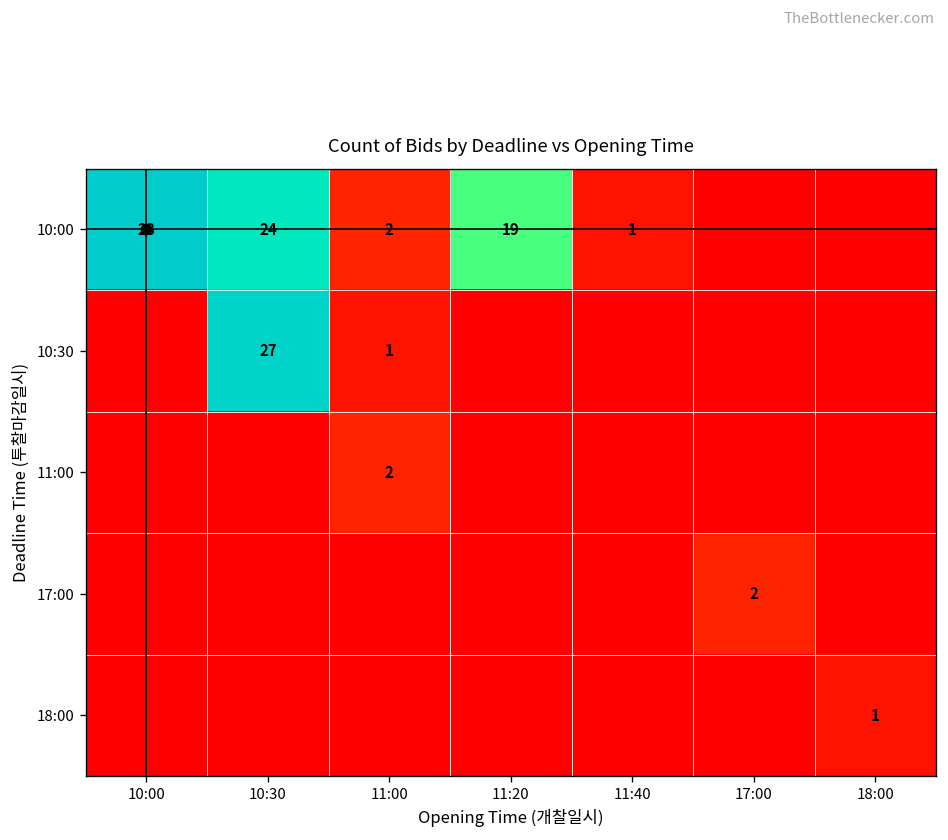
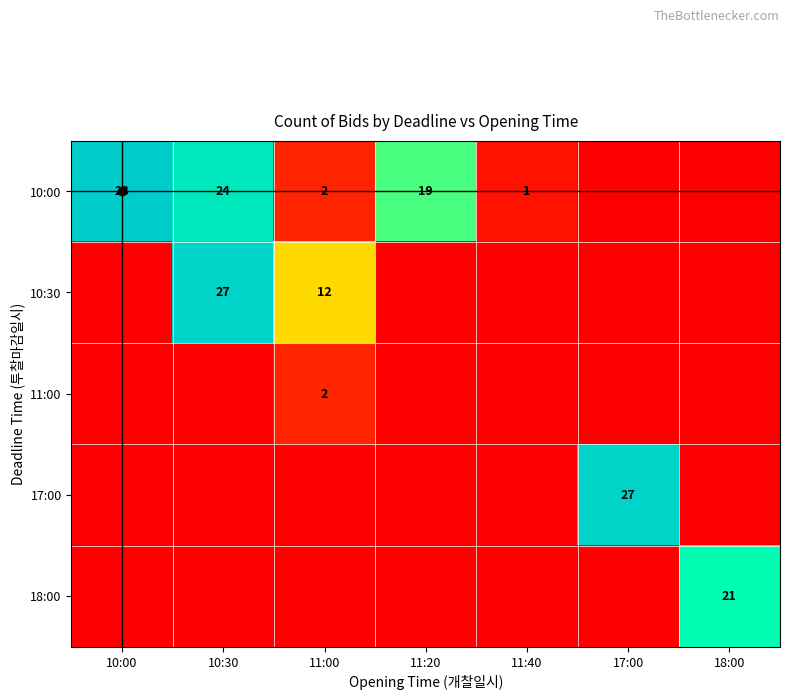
10:30, 11:00: 1 -> 12
17:00, 17:00: 2 -> 27
18:00, 18:00: 1 -> 21
